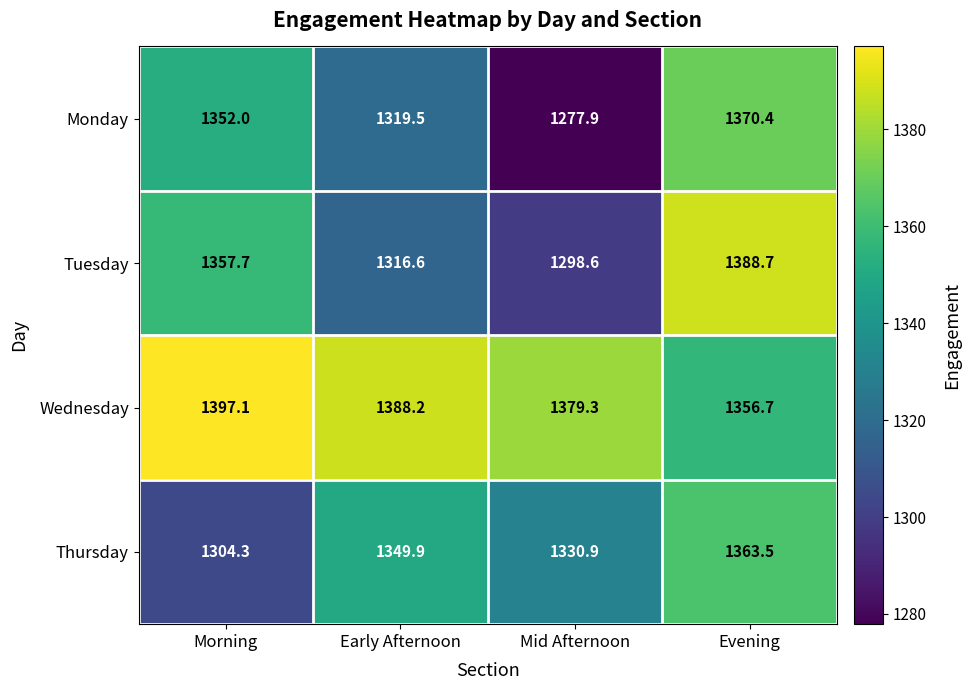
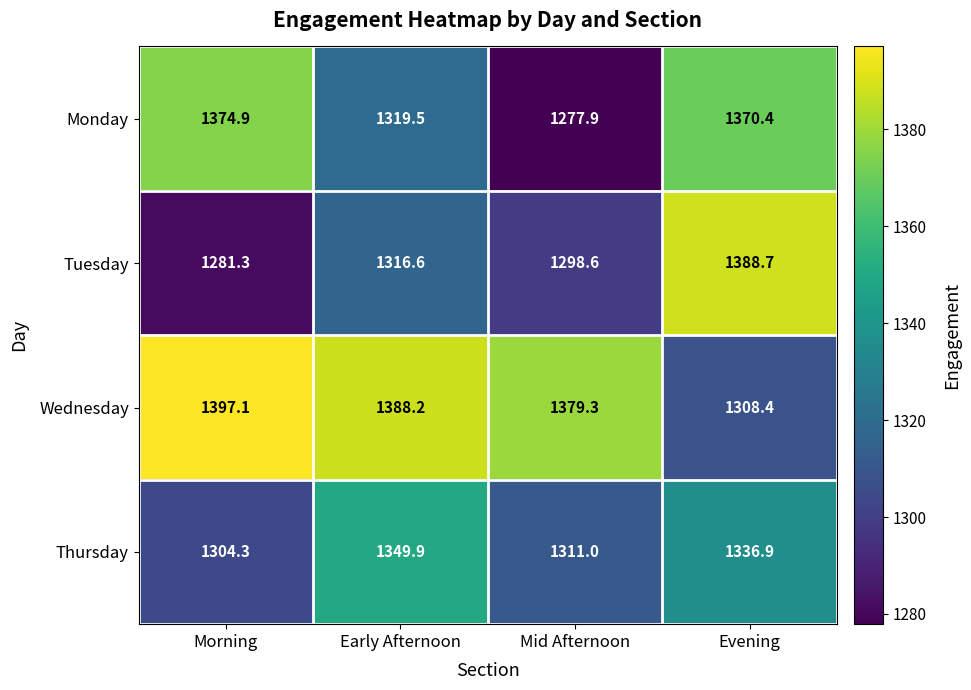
Monday, Morning: 1352.0 -> 1374.9
Tuesday, Morning: 1357.7 -> 1281.3
Wednesday, Evening: 1356.7 -> 1308.4
Thursday, Mid Afternoon: 1330.9 -> 1311.0
Thursday, Evening: 1363.5 -> 1336.9
